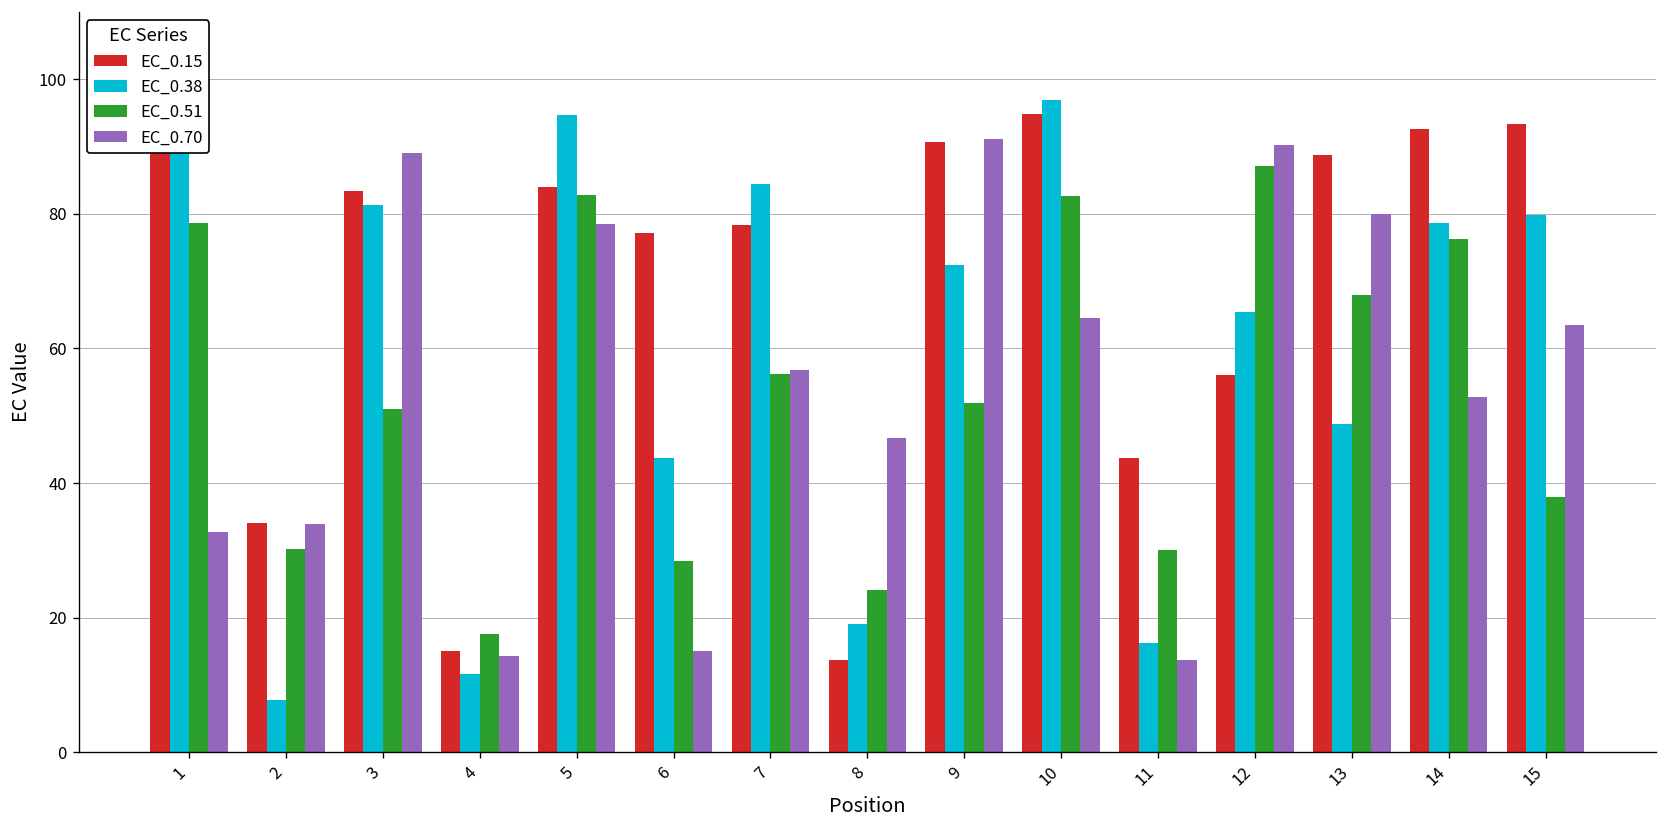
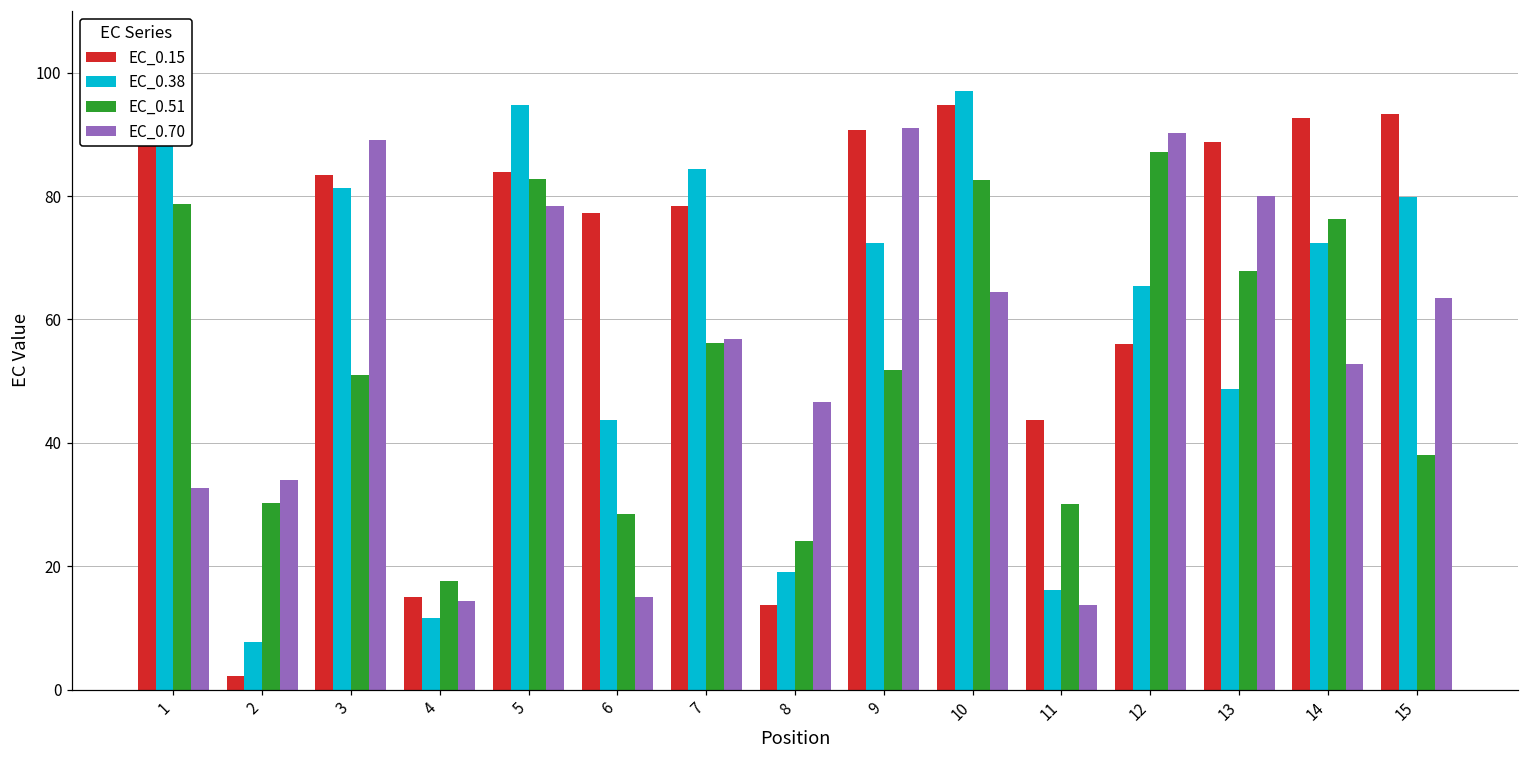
EC_0.15, 2: 34 -> 2
EC_0.38, 14: 79 -> 72
